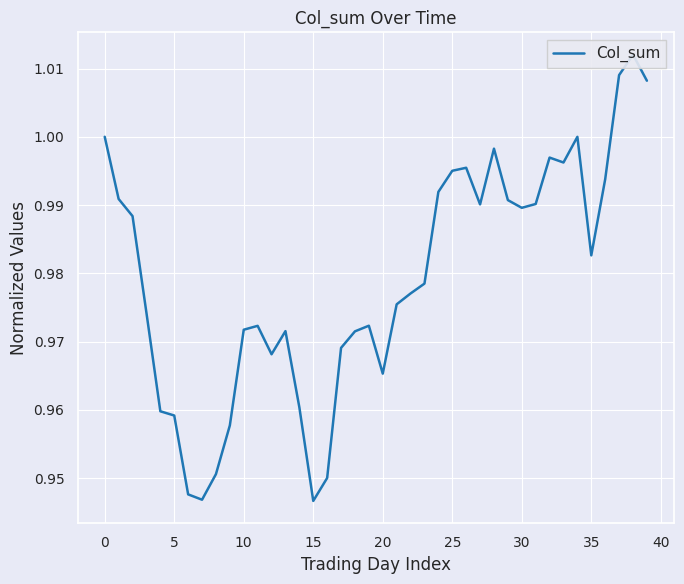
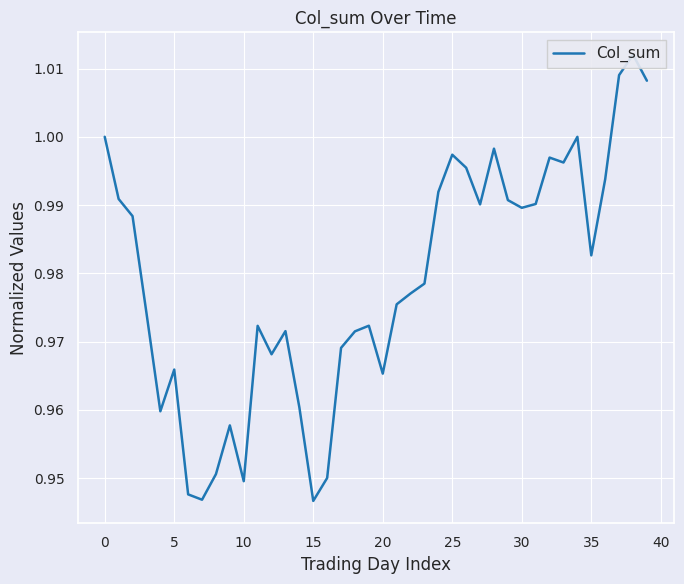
5: 0.959 -> 0.966
10: 0.972 -> 0.950
25: 0.995 -> 0.997
